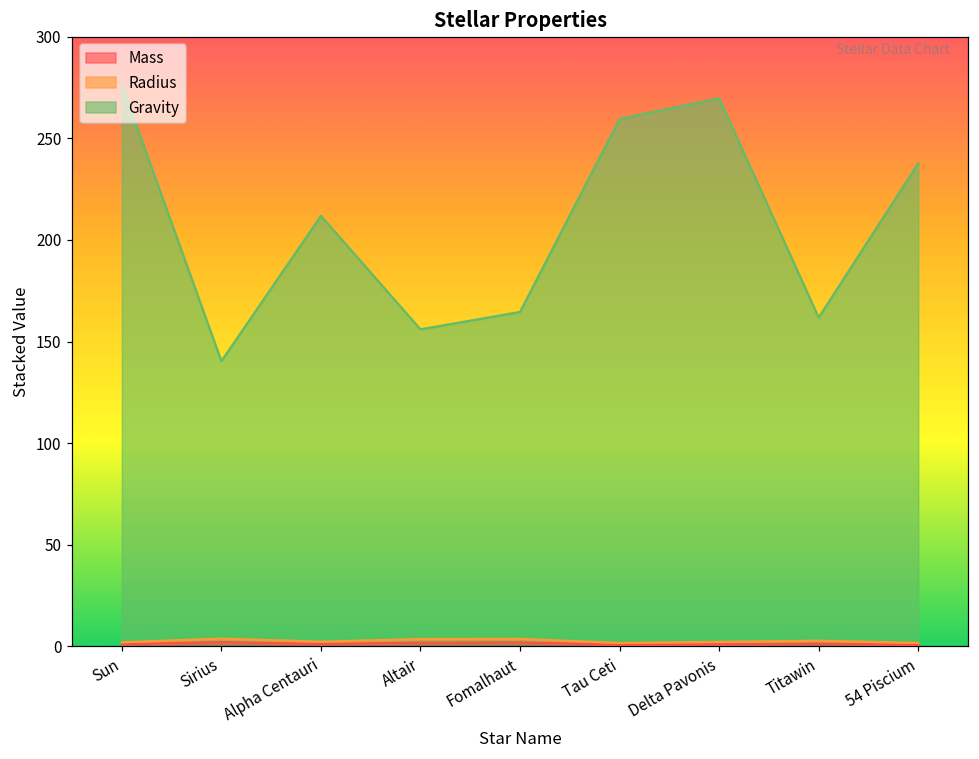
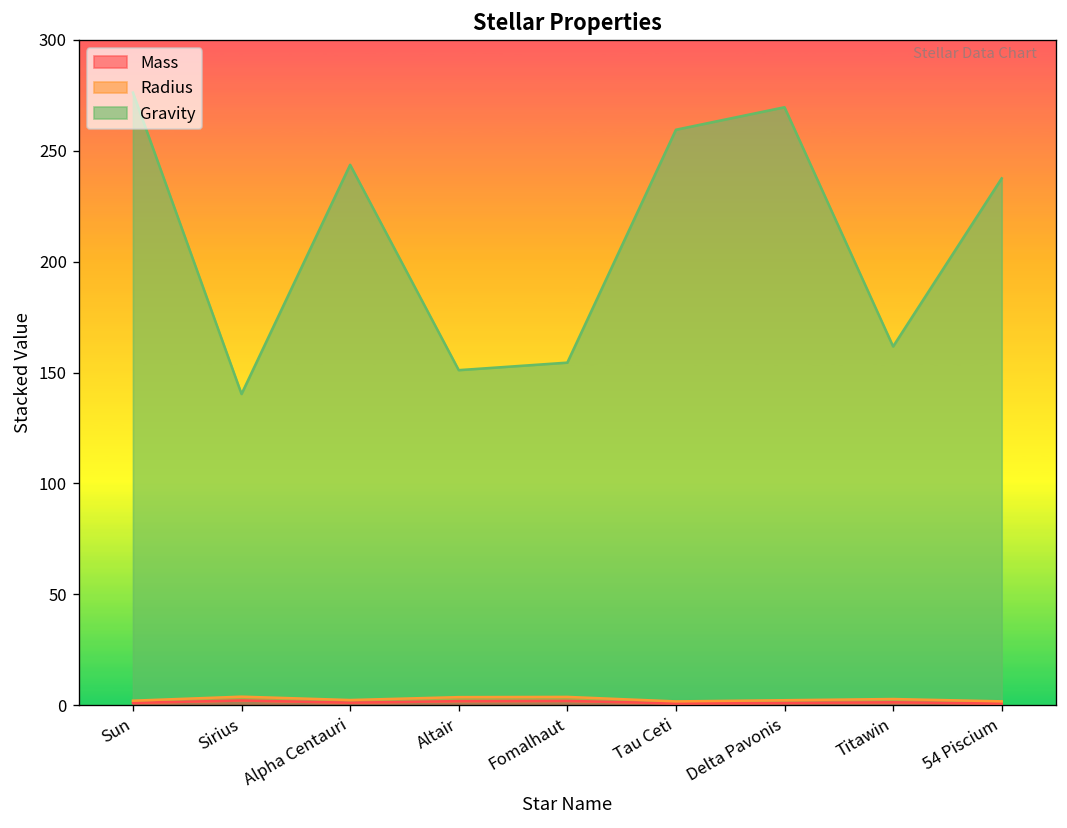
Gravity, Alpha Centauri: 210 -> 241
Gravity, Altair: 152 -> 147
Gravity, Fomalhaut: 161 -> 151
